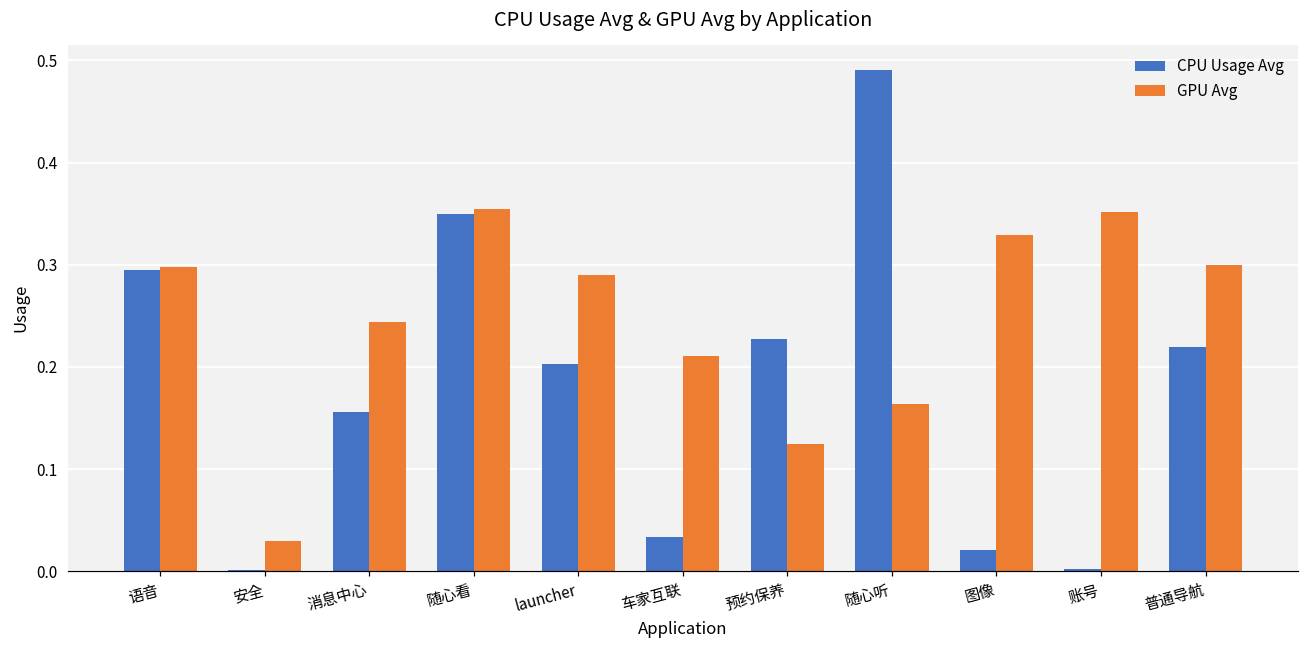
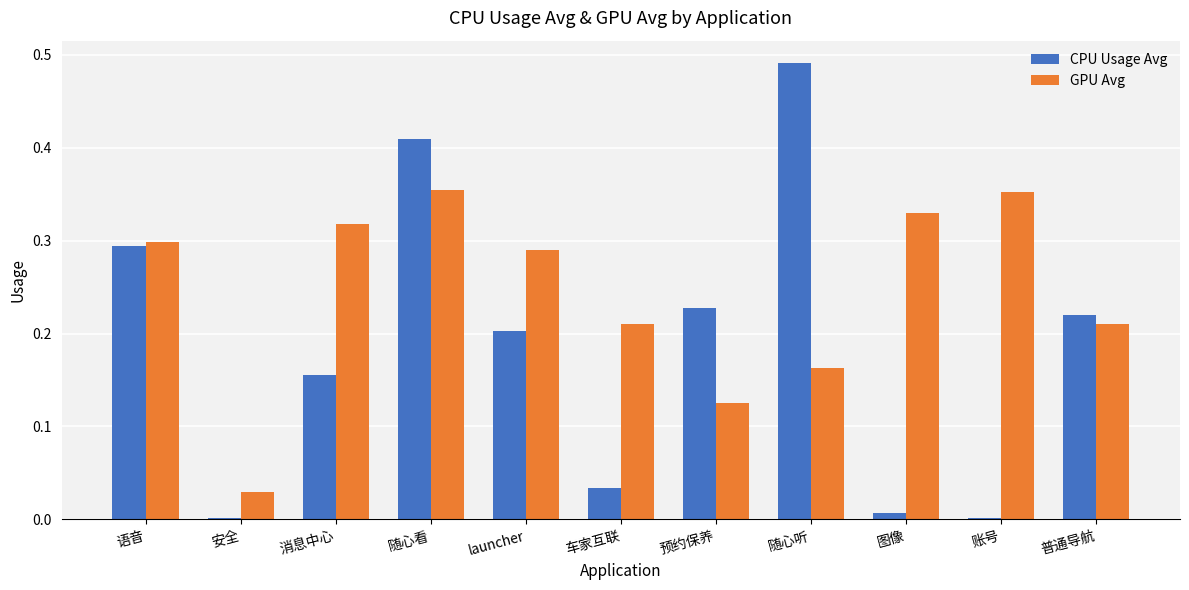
GPU Avg, 消息中心: 0.24 -> 0.32
CPU Usage Avg, 随心看: 0.35 -> 0.41
CPU Usage Avg, 图像: 0.02 -> 0.01
GPU Avg, 普通导航: 0.30 -> 0.21
